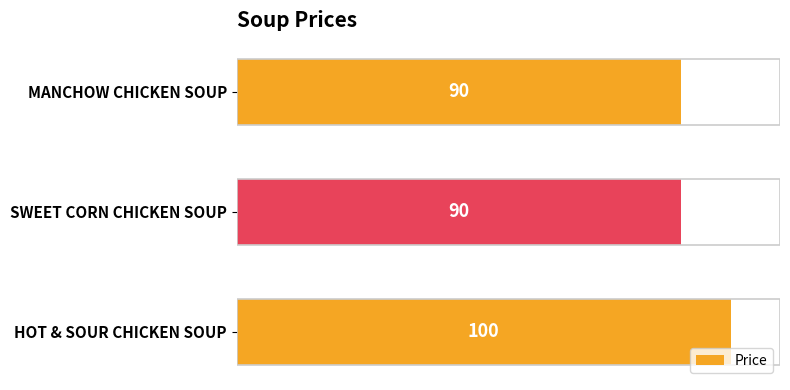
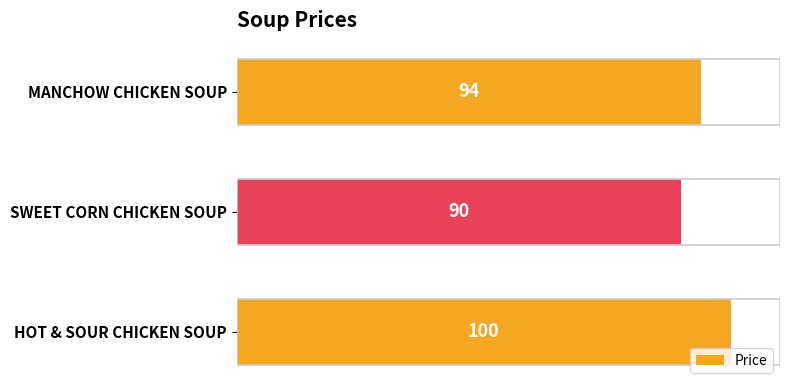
MANCHOW CHICKEN SOUP: 90 -> 94
